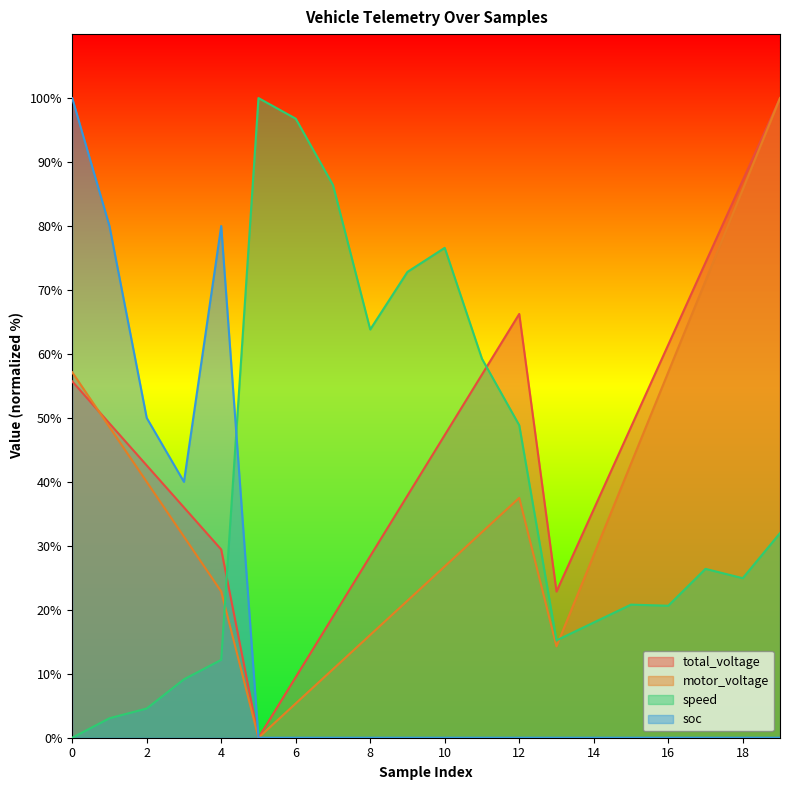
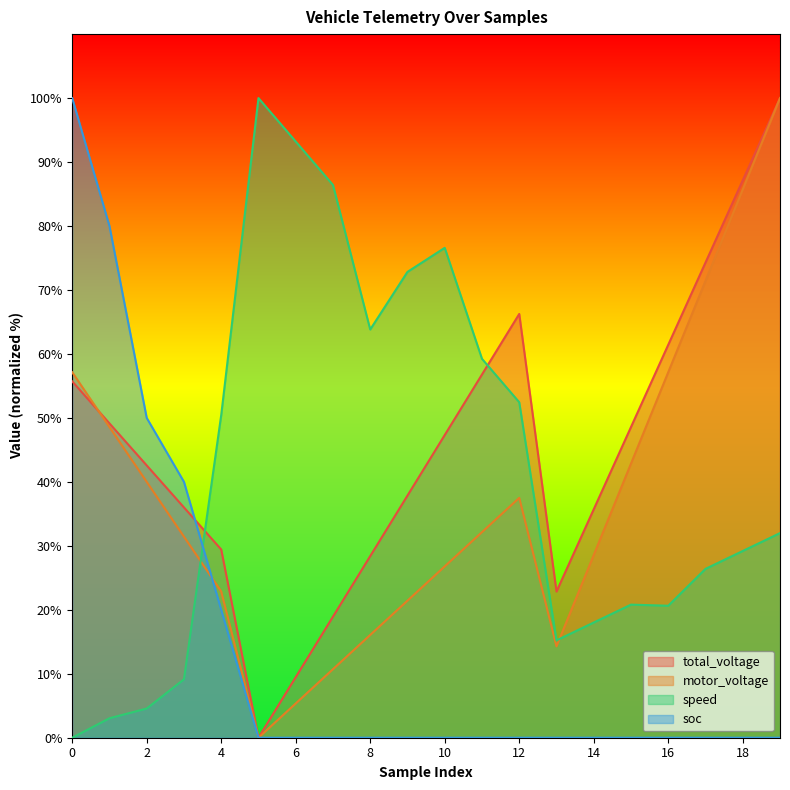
speed, 4: 12% -> 50%
soc, 4: 80% -> 20%
speed, 6: 97% -> 93%
speed, 12: 49% -> 52%
speed, 18: 25% -> 29%
